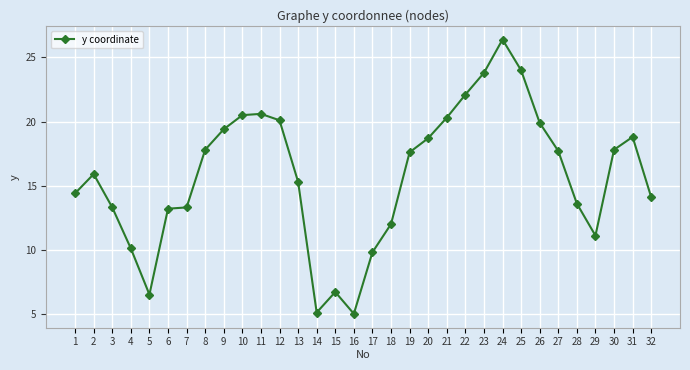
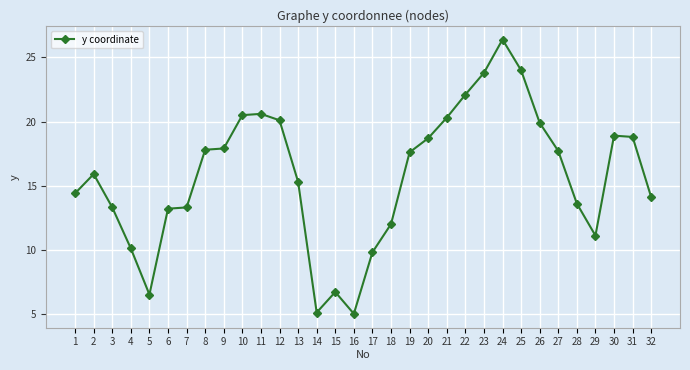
9: 19.4 -> 17.9
30: 17.8 -> 18.9
